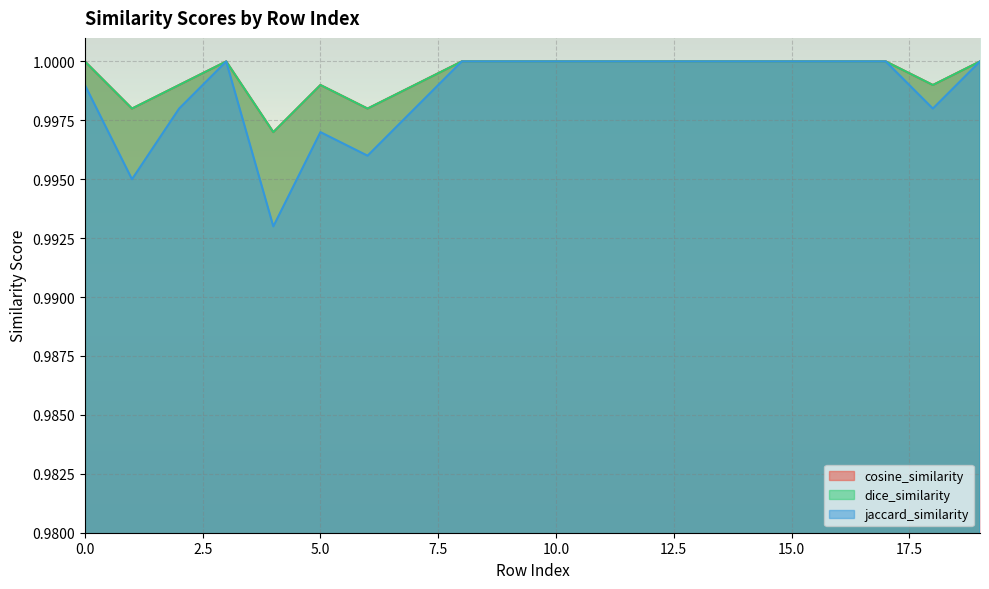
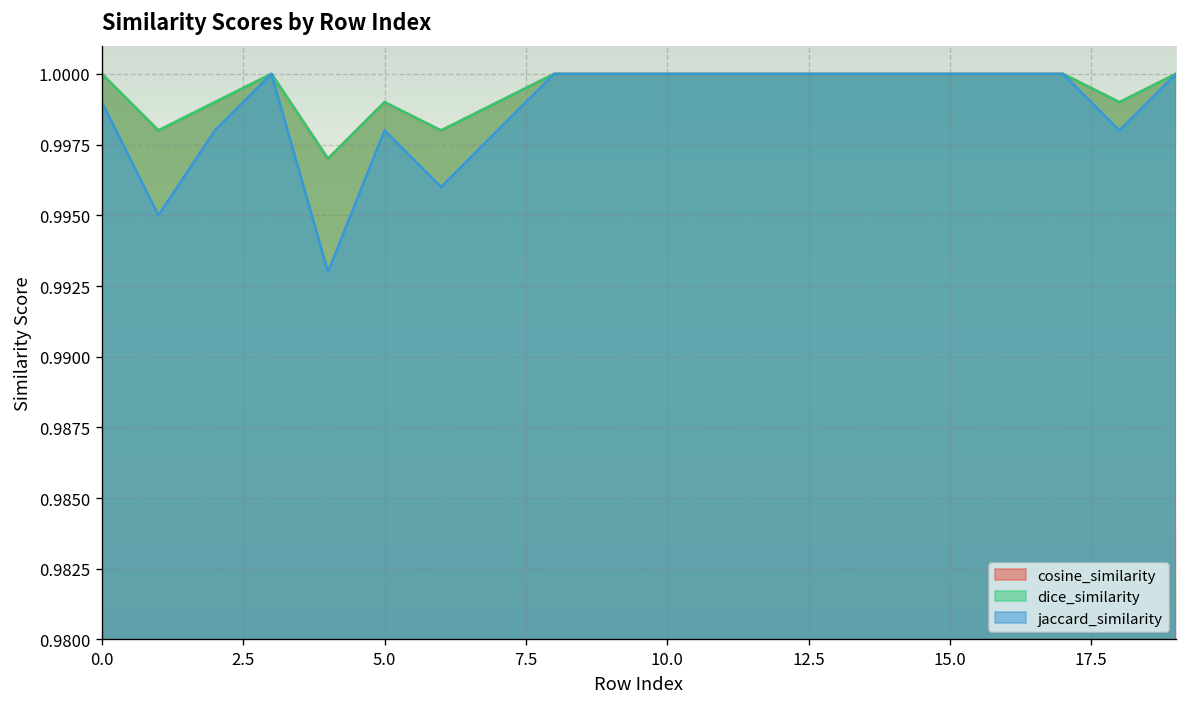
jaccard_similarity, 5.0: 0.997 -> 0.998
